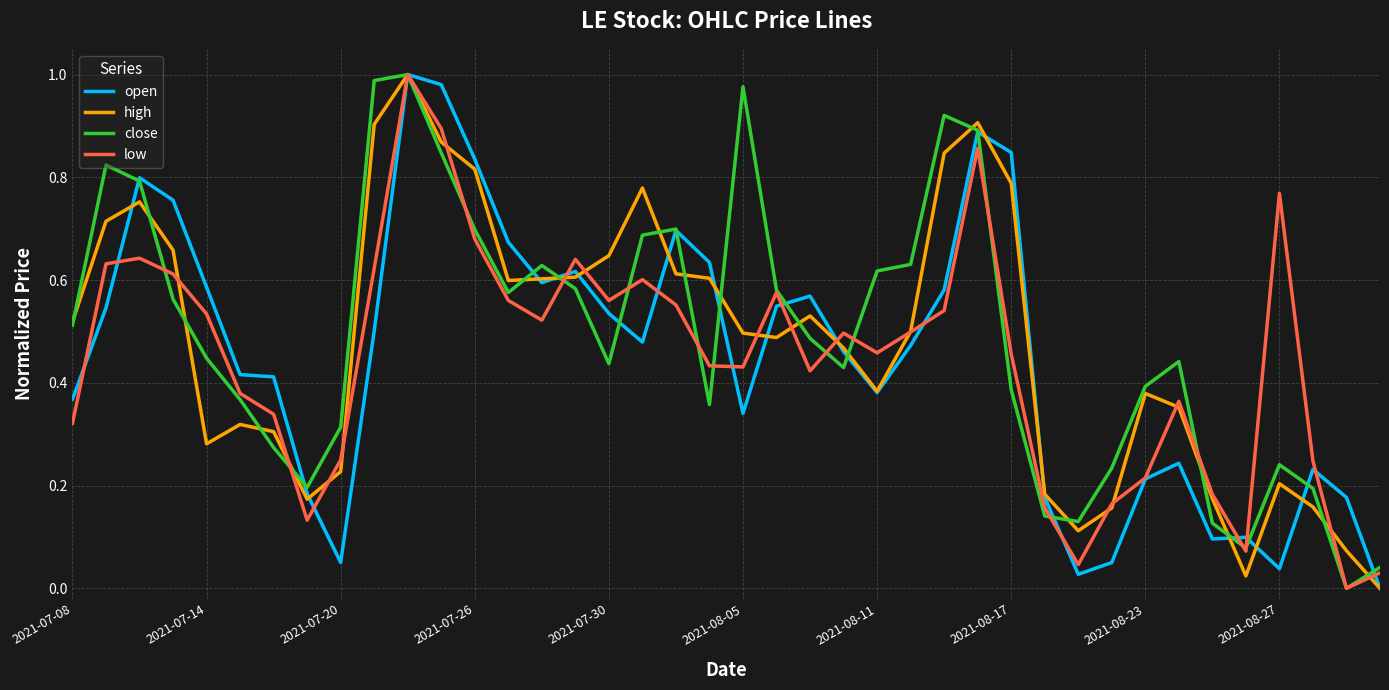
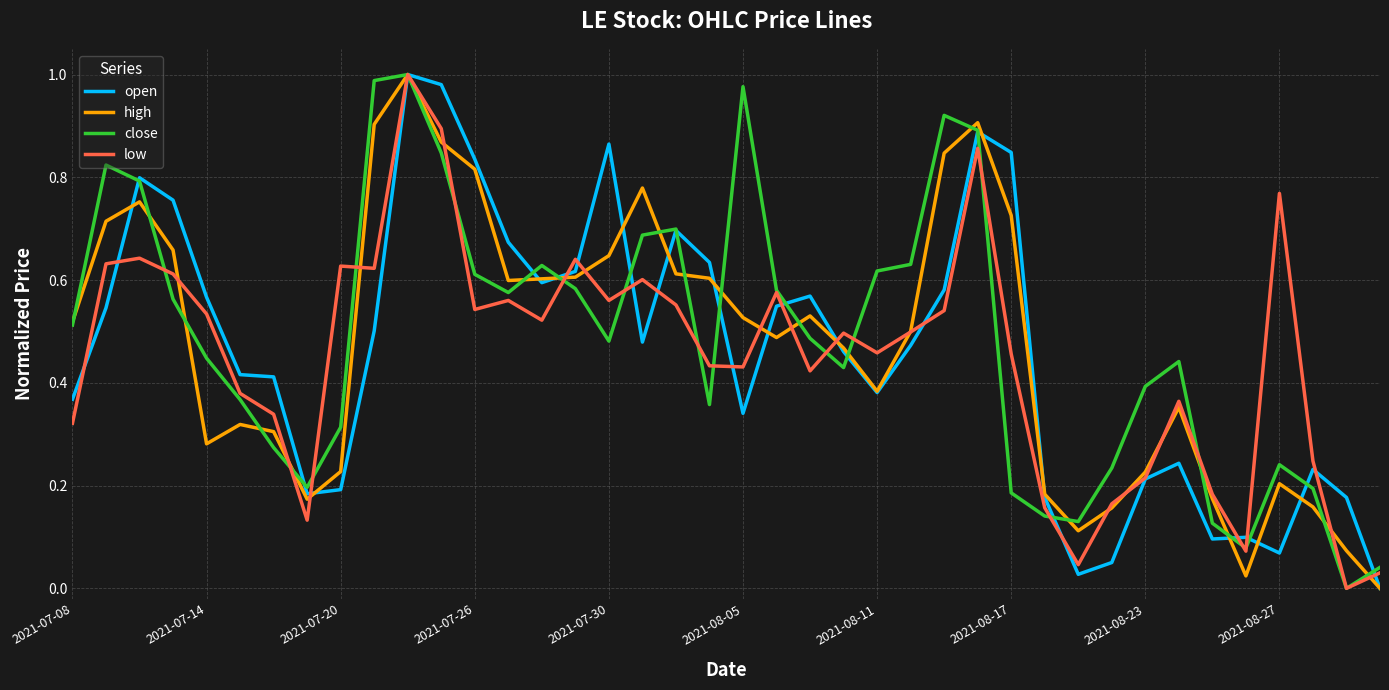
open, 2021-07-14: 0.59 -> 0.57
open, 2021-07-20: 0.05 -> 0.19
low, 2021-07-20: 0.25 -> 0.63
close, 2021-07-26: 0.70 -> 0.61
low, 2021-07-26: 0.68 -> 0.54
open, 2021-07-30: 0.53 -> 0.86
close, 2021-07-30: 0.44 -> 0.48
high, 2021-08-05: 0.50 -> 0.53
high, 2021-08-17: 0.79 -> 0.73
close, 2021-08-17: 0.39 -> 0.19
high, 2021-08-23: 0.38 -> 0.23
open, 2021-08-27: 0.04 -> 0.07
